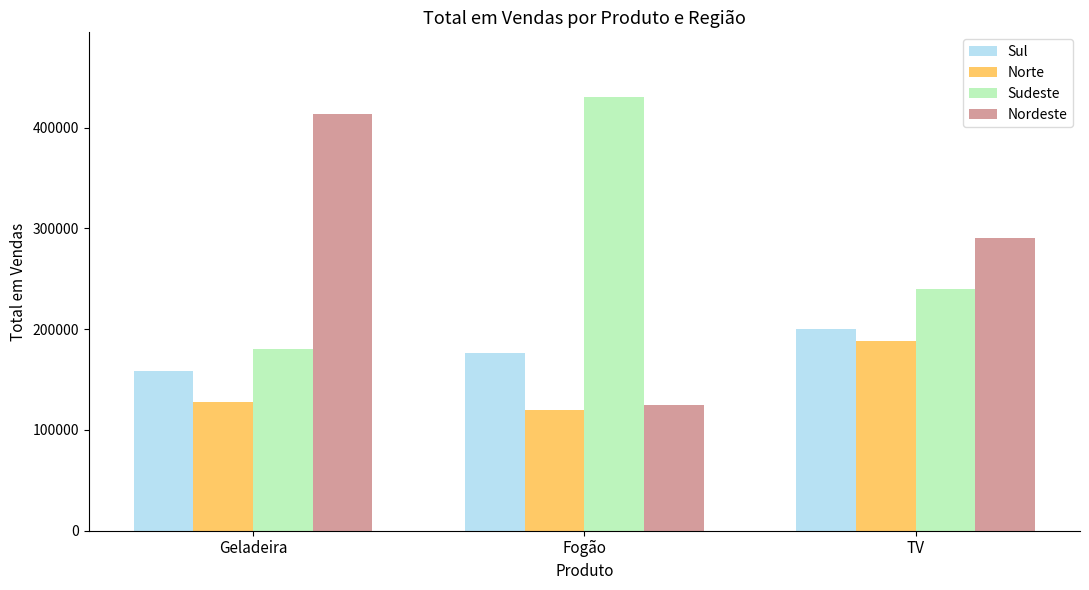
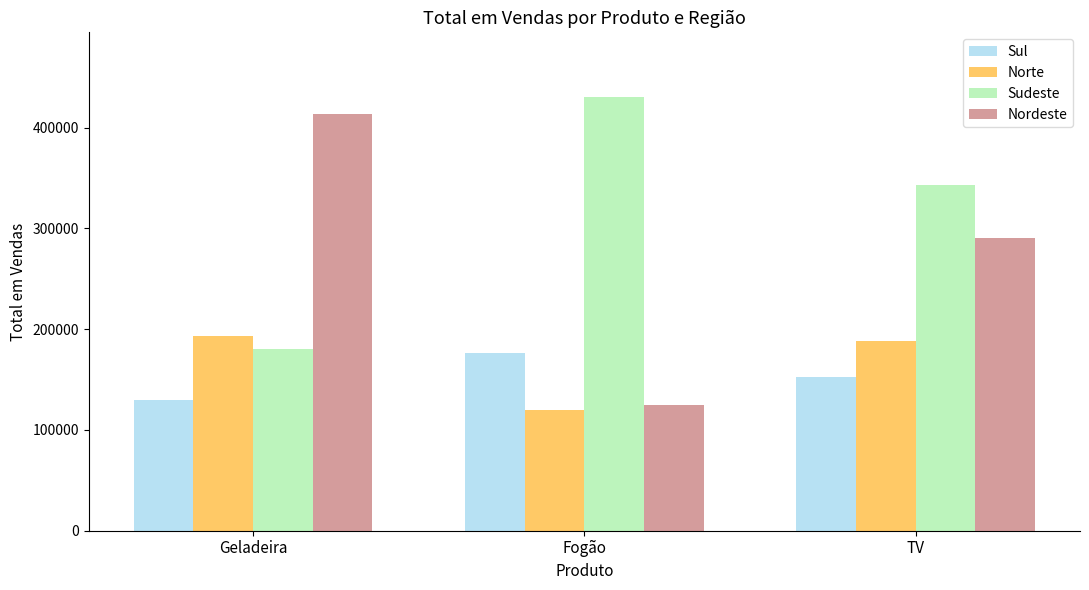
Sul, Geladeira: 158000 -> 130000
Norte, Geladeira: 128000 -> 193000
Sul, TV: 200000 -> 153000
Sudeste, TV: 240000 -> 343000
